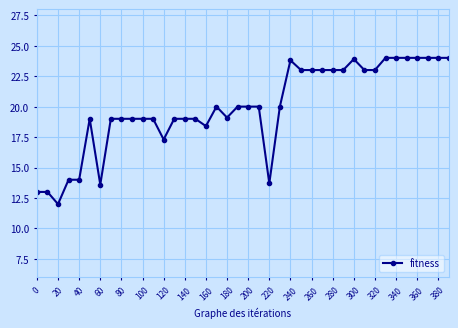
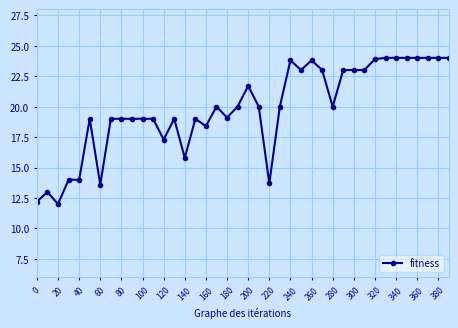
0: 13.0 -> 12.2
140: 19.0 -> 15.8
200: 20.0 -> 21.7
260: 23.0 -> 23.8
280: 23 -> 20
300: 23.9 -> 23.0
320: 23.0 -> 23.9
